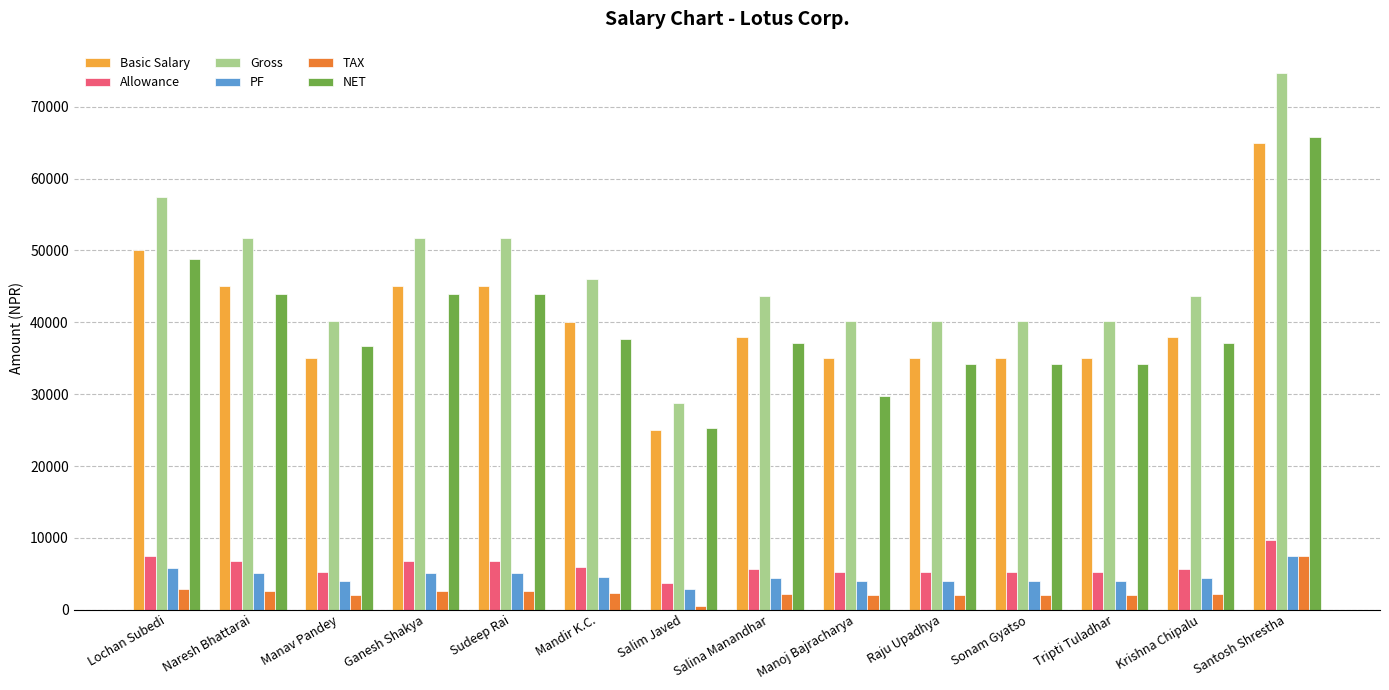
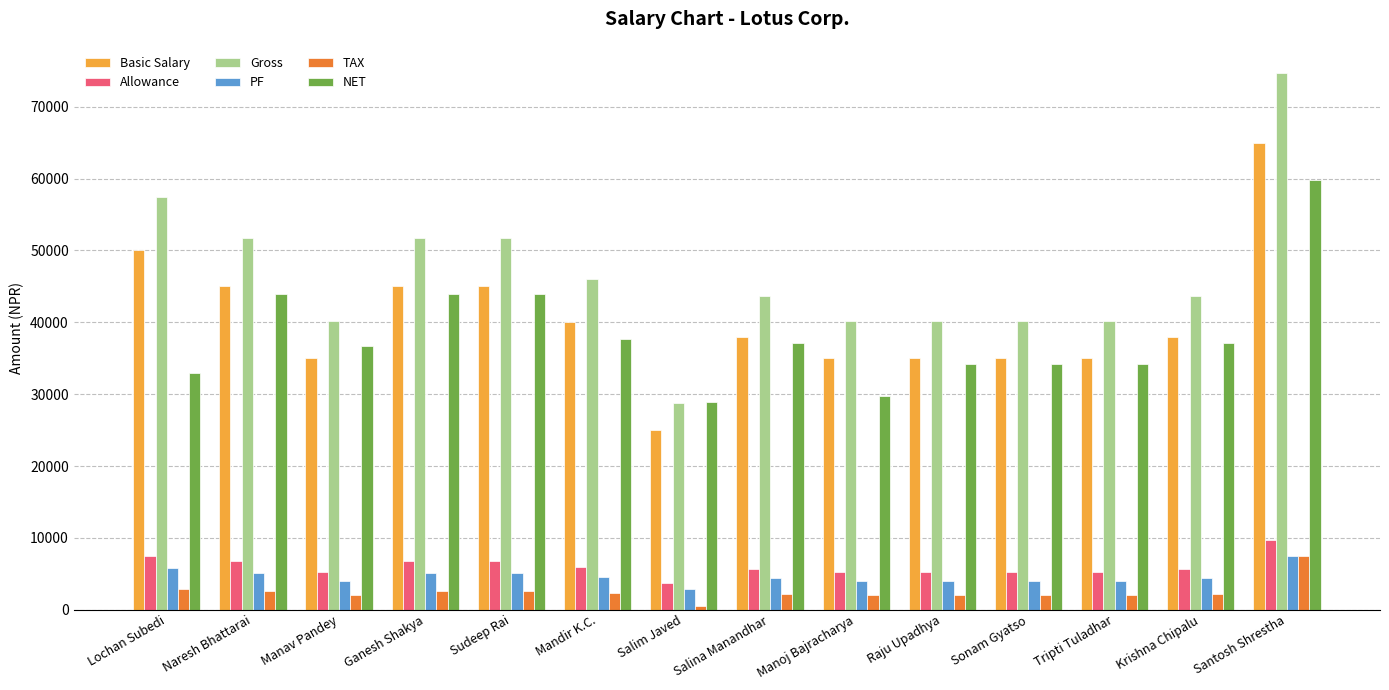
NET, Lochan Subedi: 49000 -> 33000
NET, Salim Javed: 25000 -> 29000
NET, Santosh Shrestha: 66000 -> 60000
